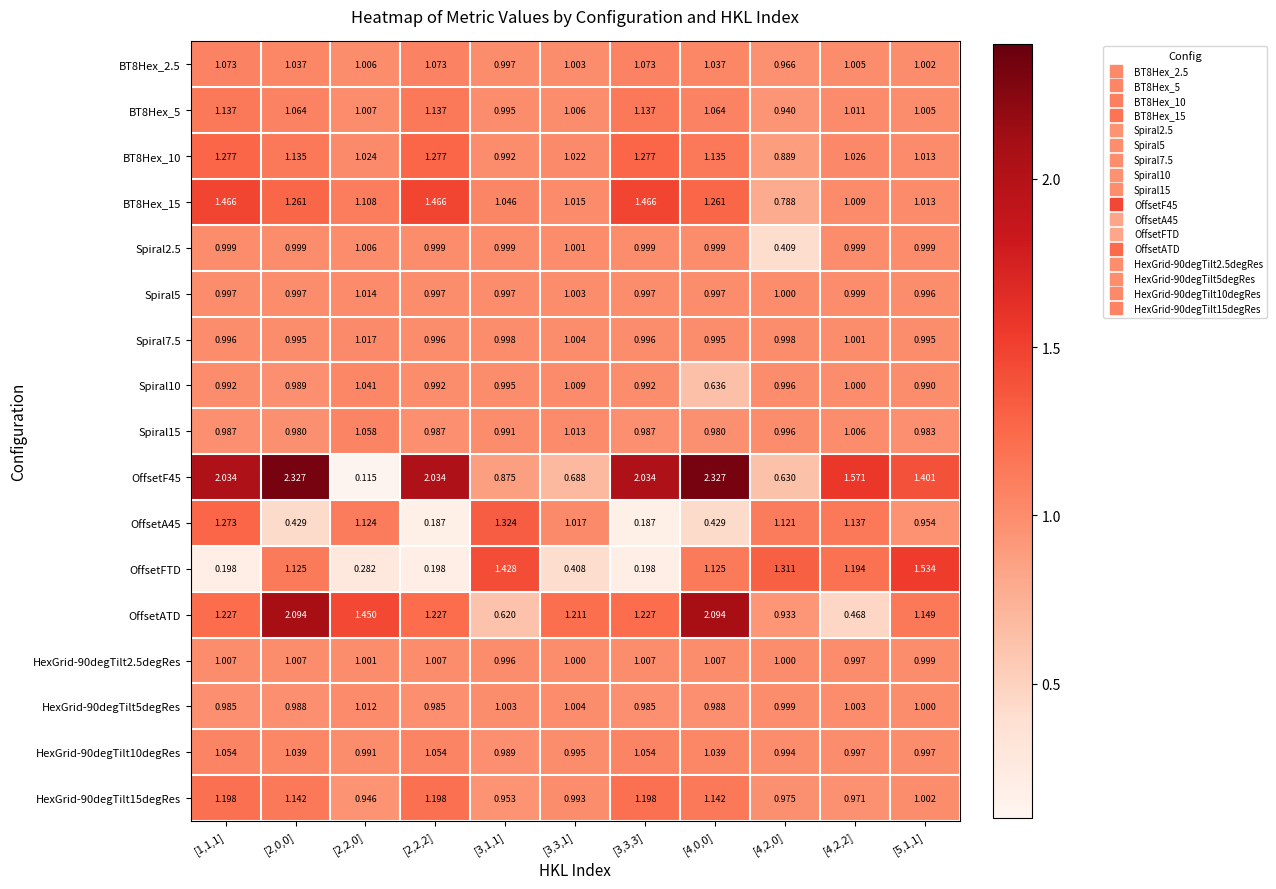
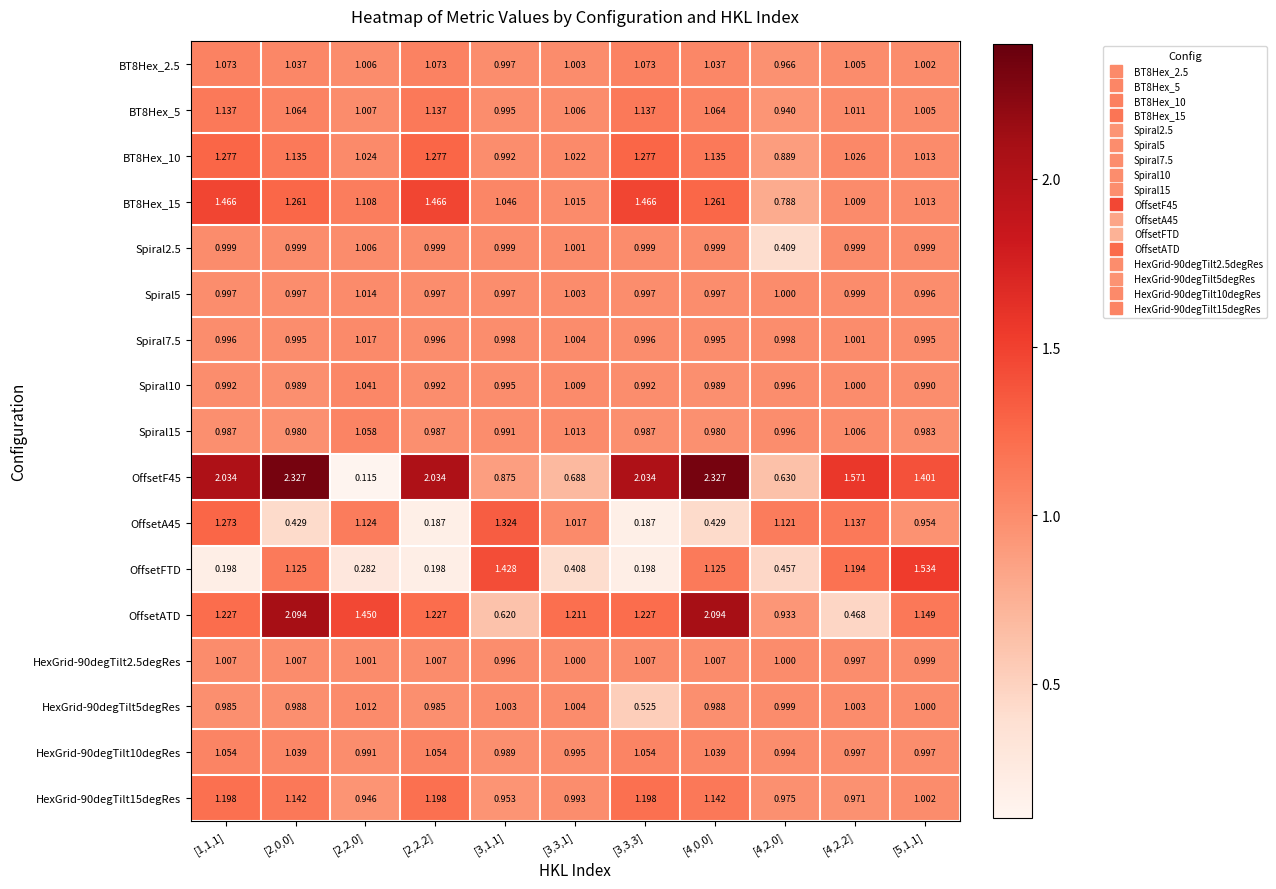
Spiral10, [4,0,0]: 0.636 -> 0.989
OffsetFTD, [4,2,0]: 1.311 -> 0.457
HexGrid-90degTilt5degRes, [3,3,3]: 0.985 -> 0.525
